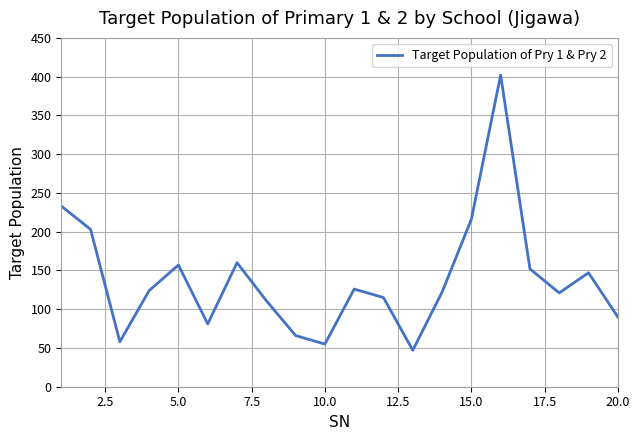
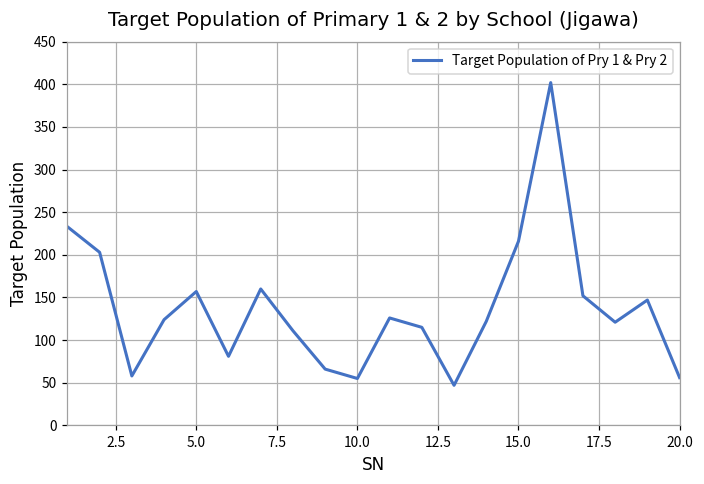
20.0: 90 -> 60
